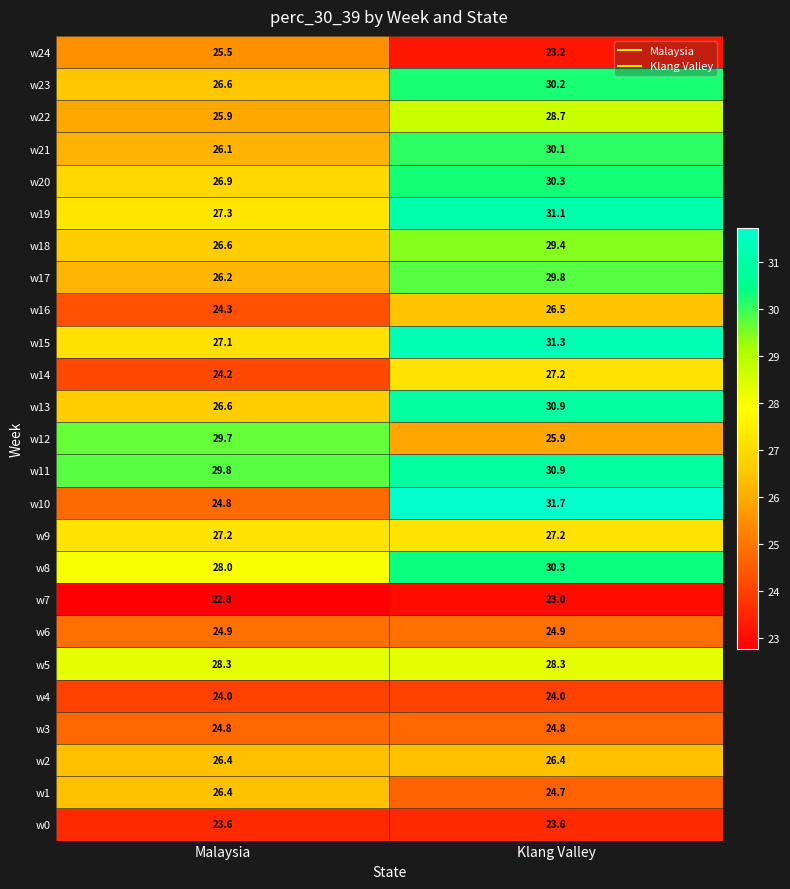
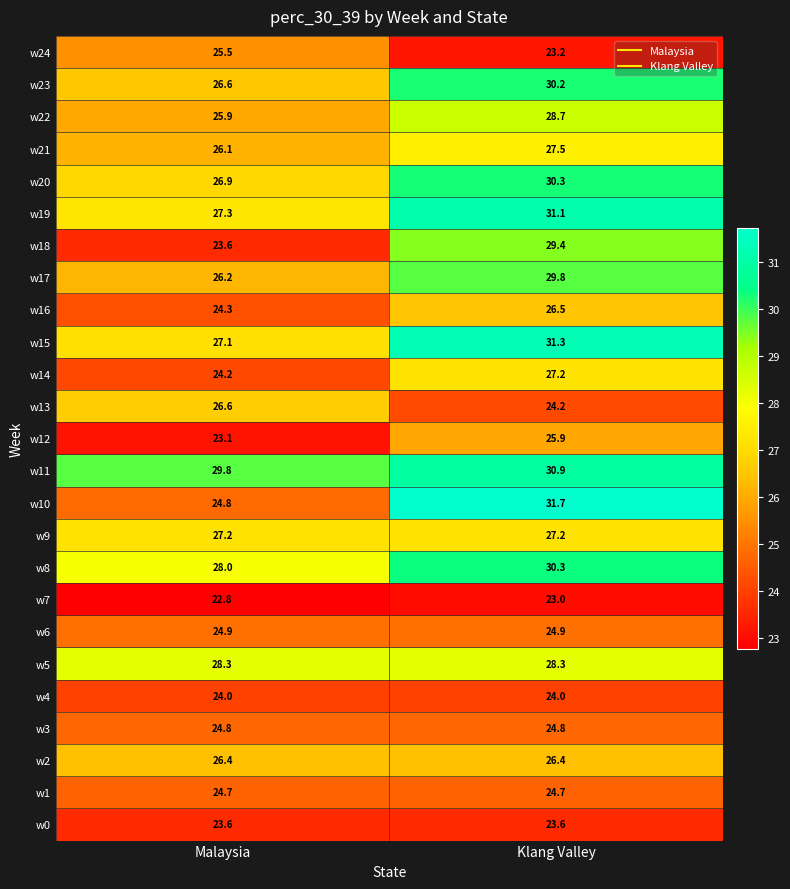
w21, Klang Valley: 30.1 -> 27.5
w18, Malaysia: 26.6 -> 23.6
w13, Klang Valley: 30.9 -> 24.2
w12, Malaysia: 29.7 -> 23.1
w1, Malaysia: 26.4 -> 24.7
